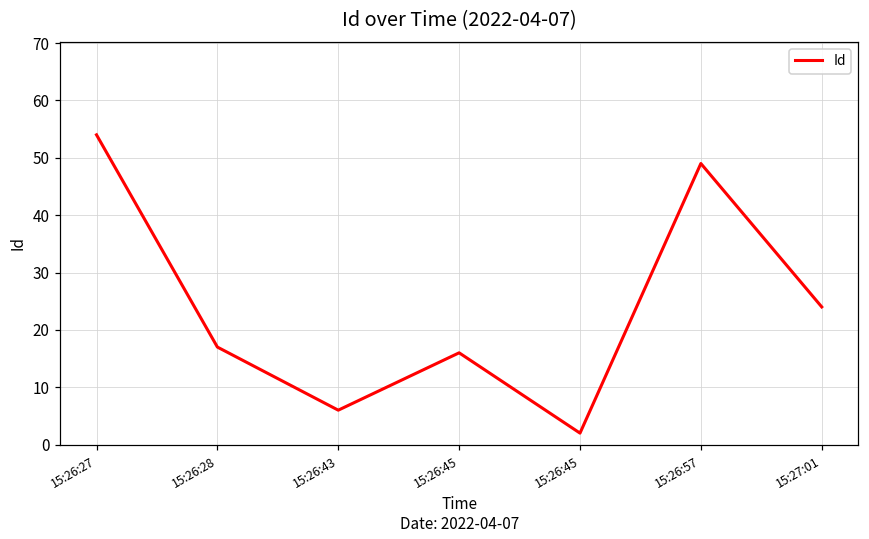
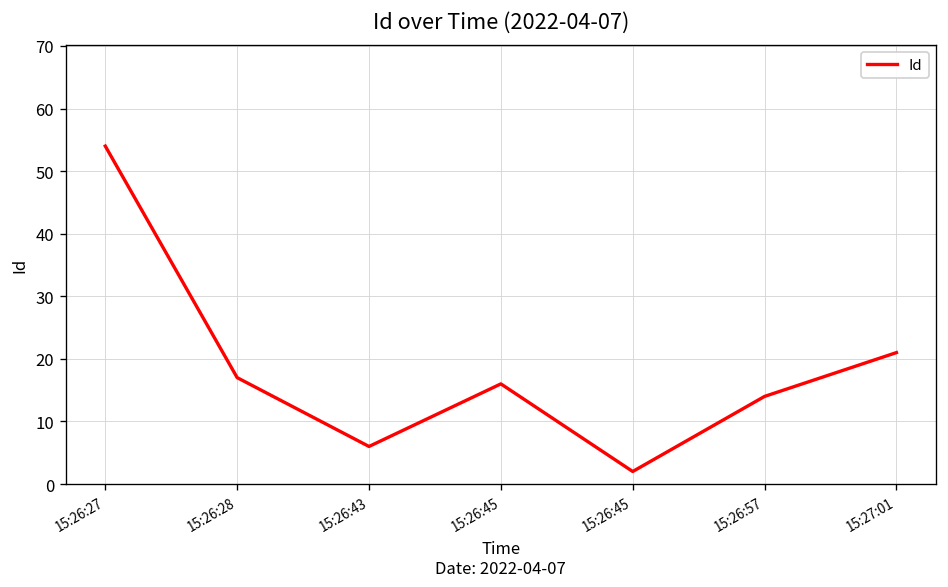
15:26:57: 49 -> 14
15:27:01: 24 -> 21
